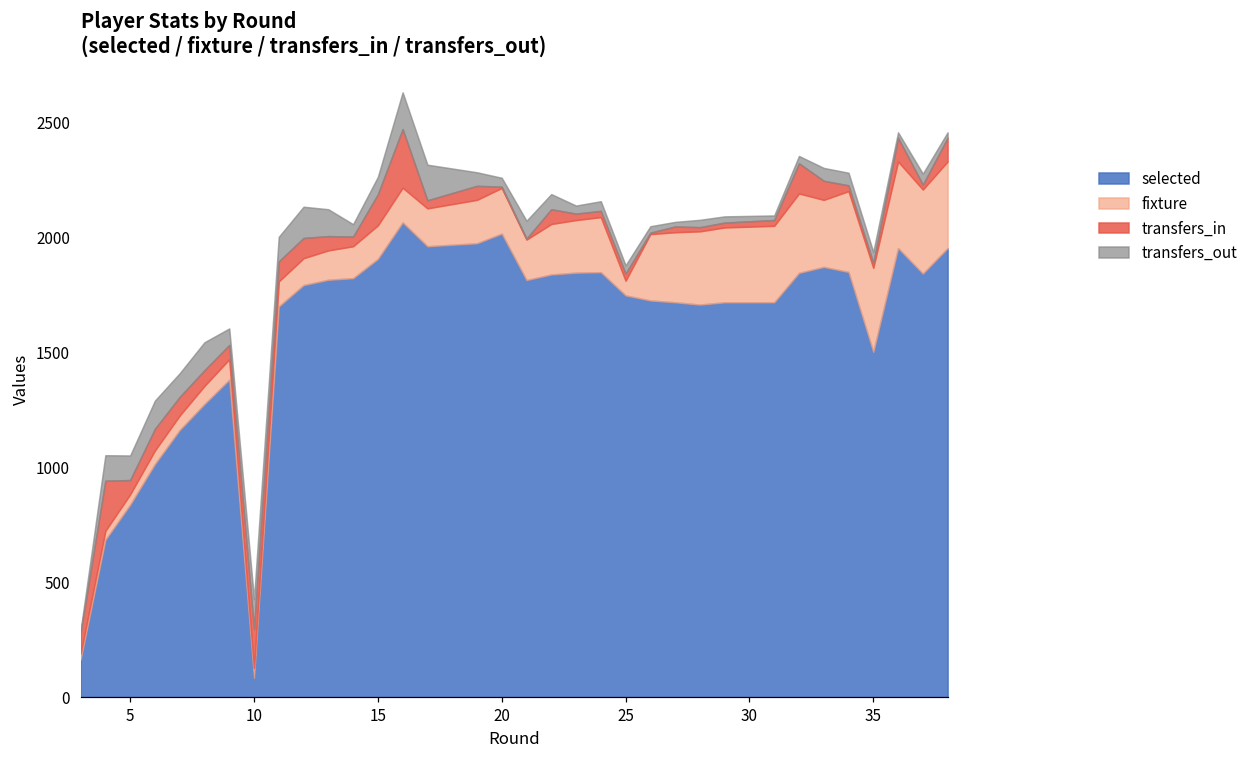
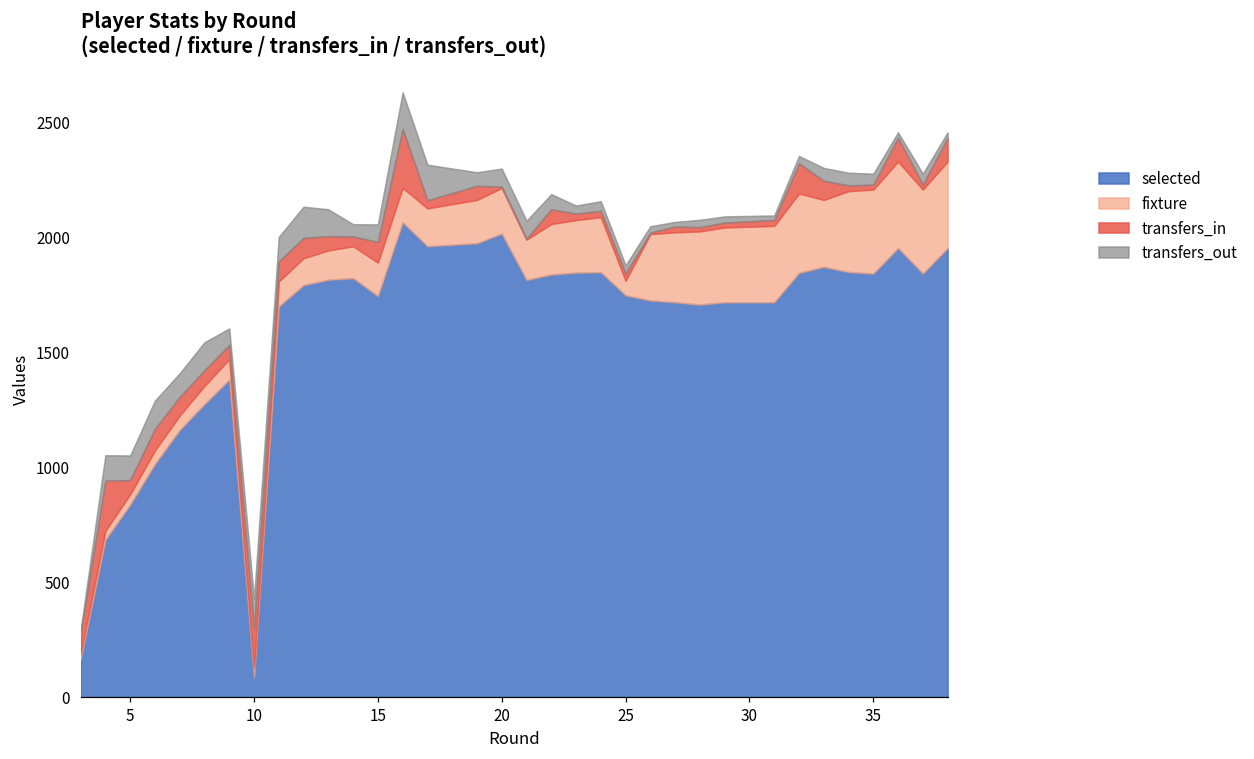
selected, 15: 1910 -> 1750
transfers_in, 15: 140 -> 90
transfers_out, 20: 40 -> 80
selected, 35: 1500 -> 1840
